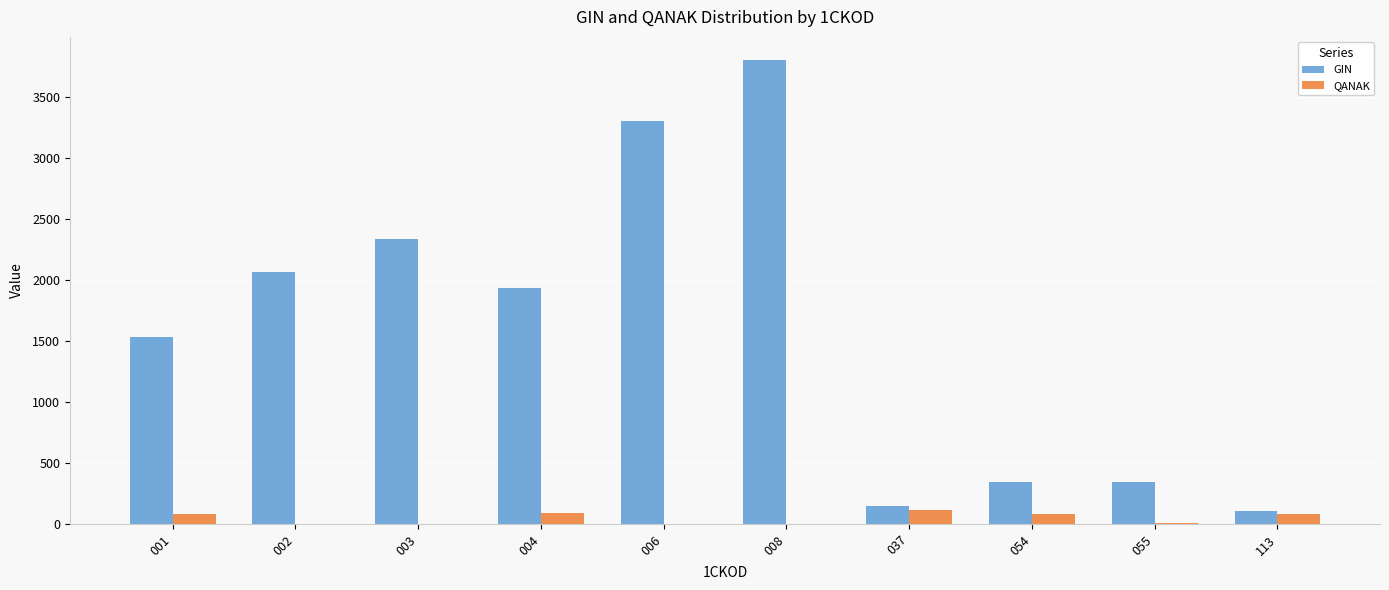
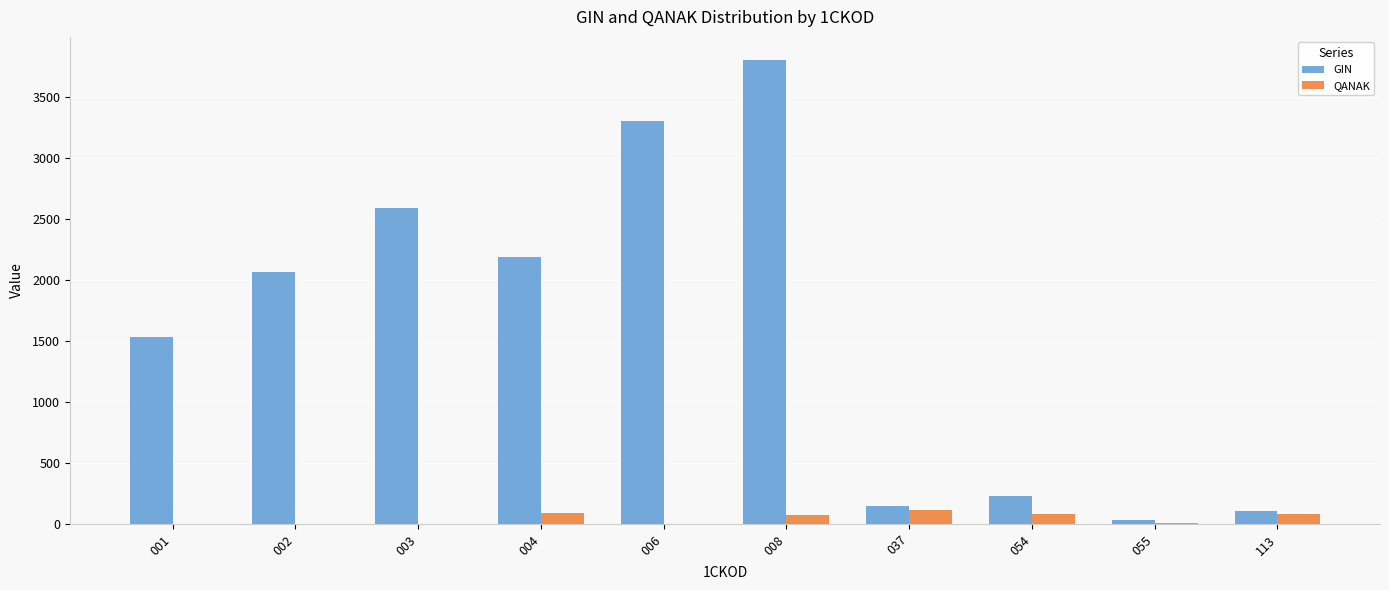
QANAK, 001: 80 -> 0
GIN, 003: 2330 -> 2590
GIN, 004: 1930 -> 2190
QANAK, 008: 0 -> 80
GIN, 054: 350 -> 230
GIN, 055: 350 -> 40
